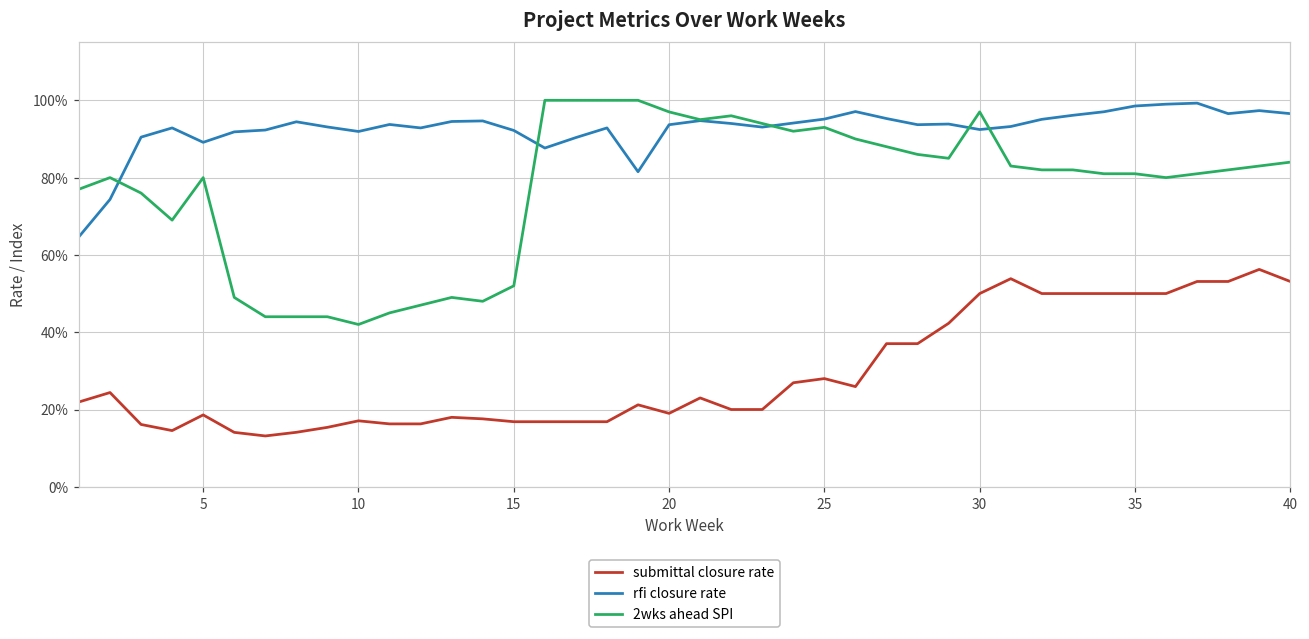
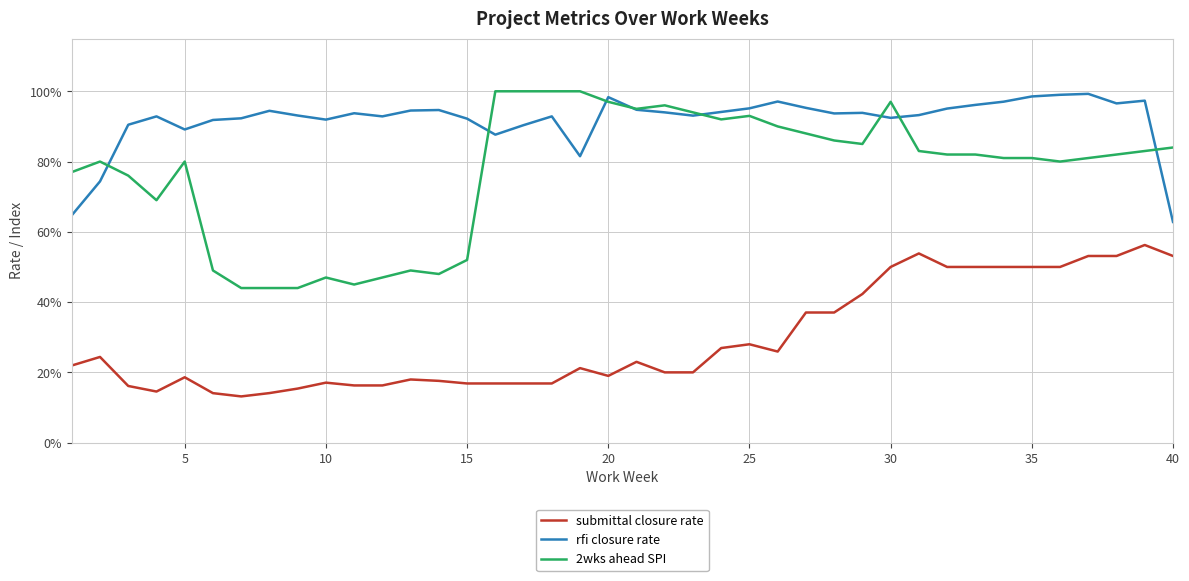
2wks ahead SPI, 10: 42% -> 47%
rfi closure rate, 20: 94% -> 98%
rfi closure rate, 40: 97% -> 63%
